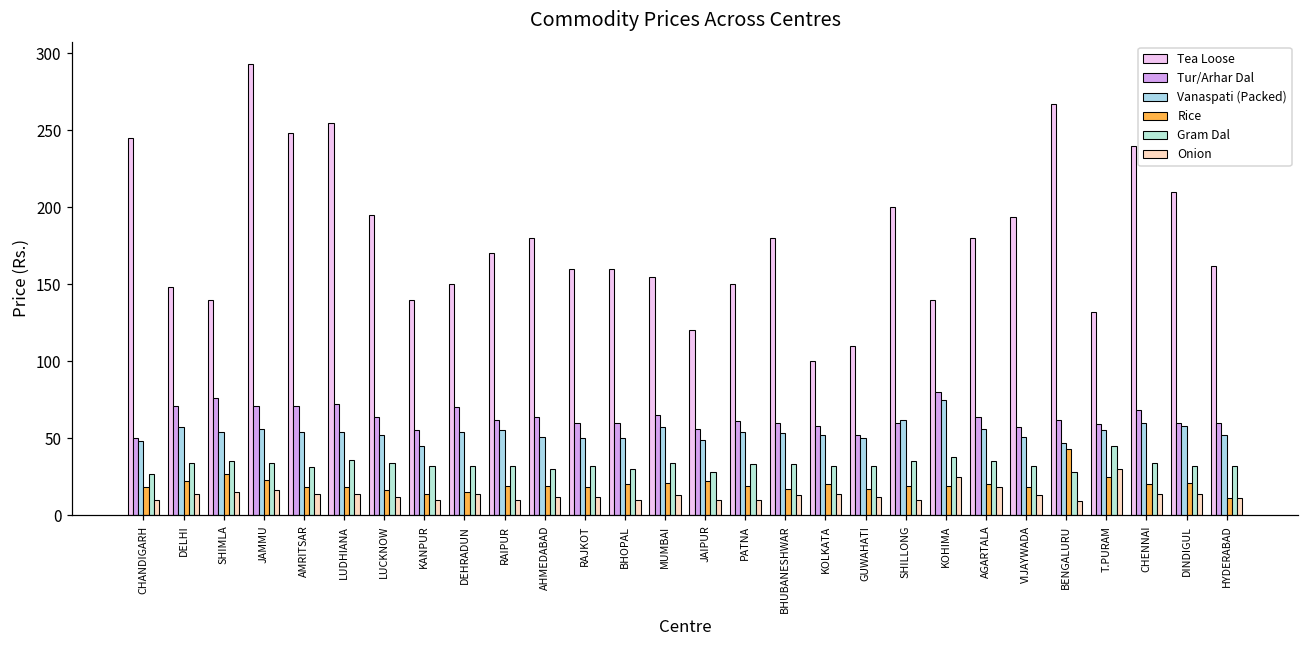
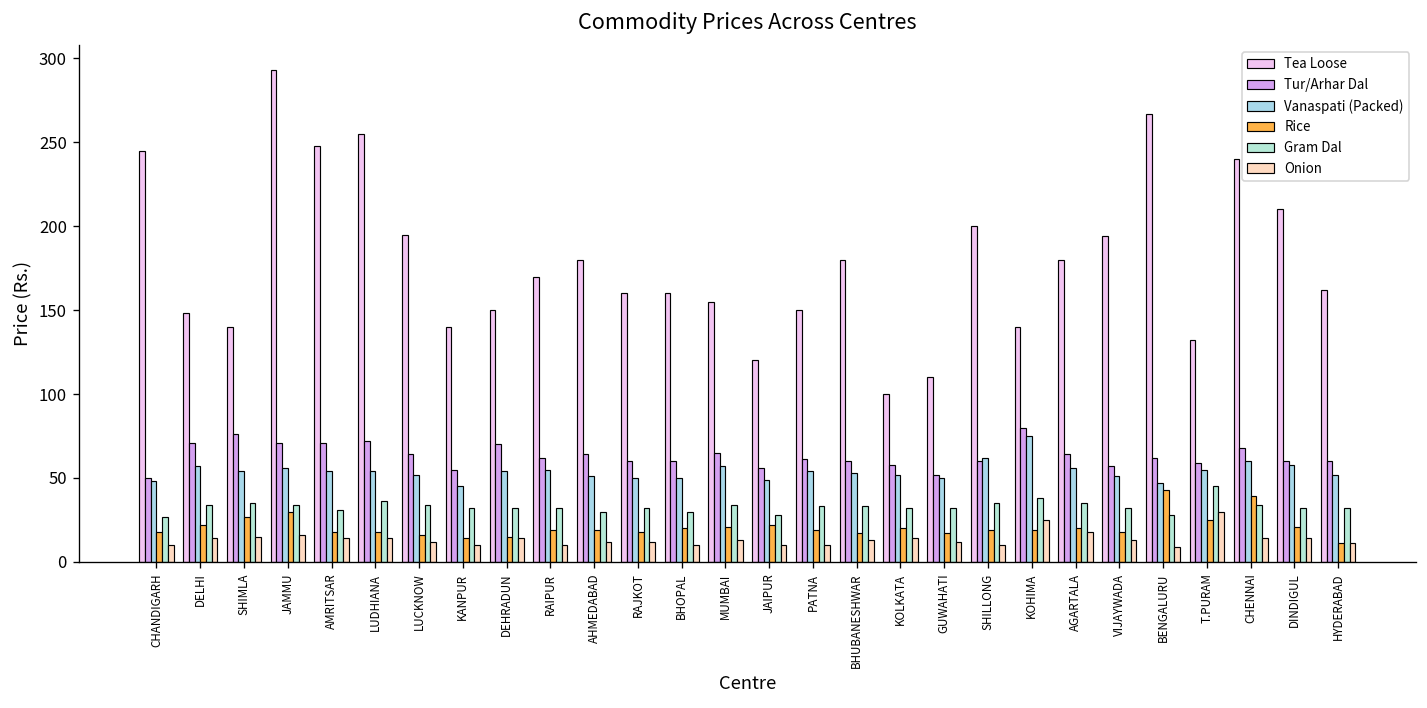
Rice, JAMMU: 23 -> 30
Rice, CHENNAI: 20 -> 39
